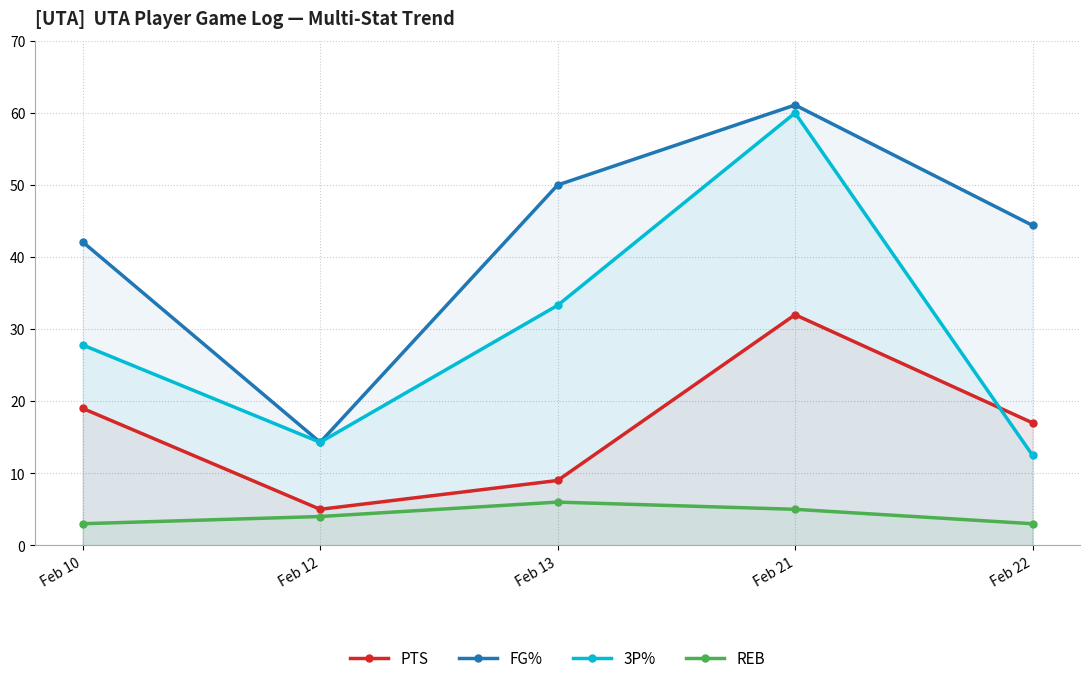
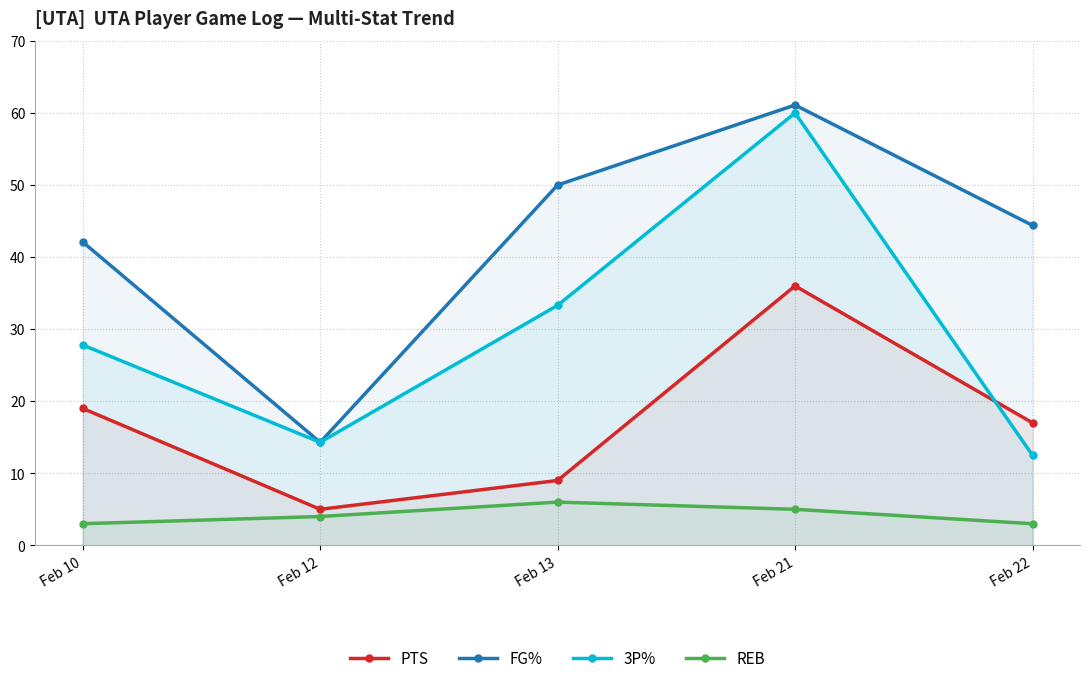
PTS, Feb 21: 32 -> 36
